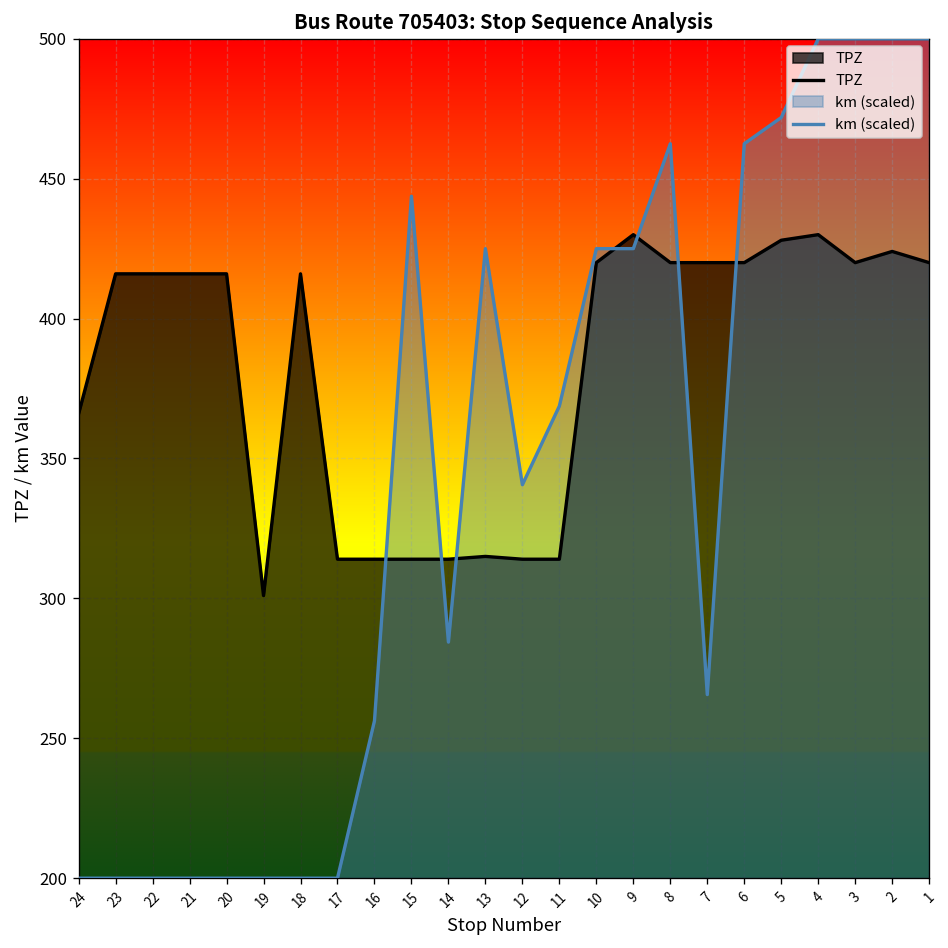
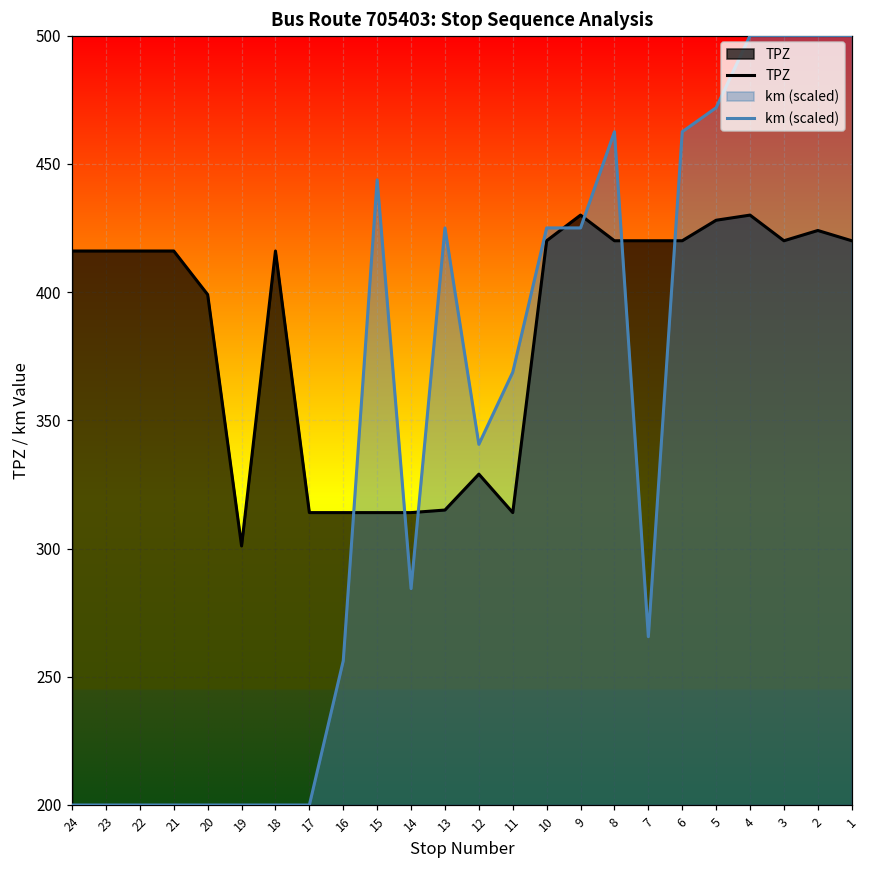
TPZ, 24: 366 -> 416
TPZ, 20: 416 -> 399
TPZ, 12: 314 -> 329
